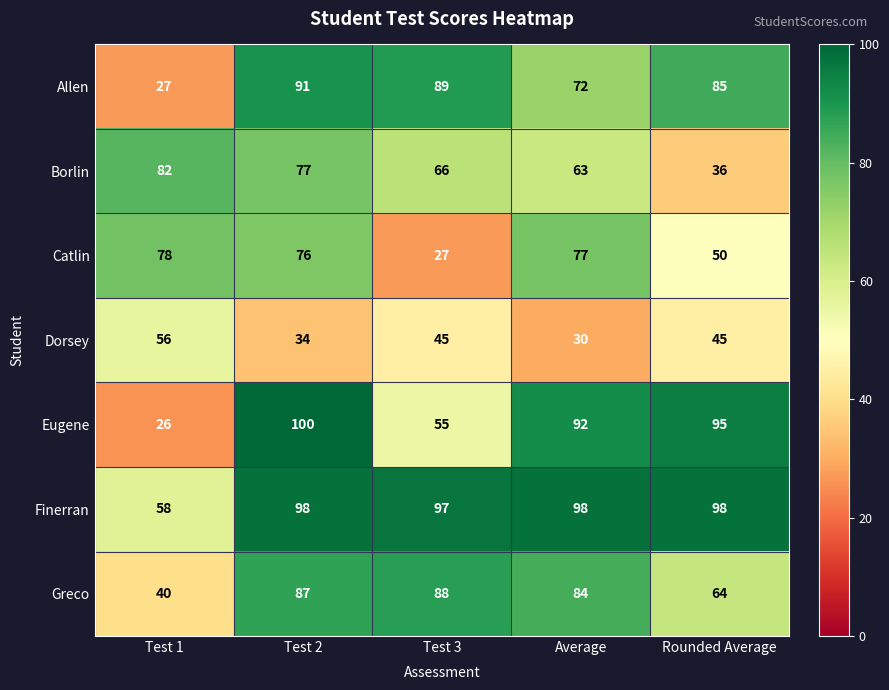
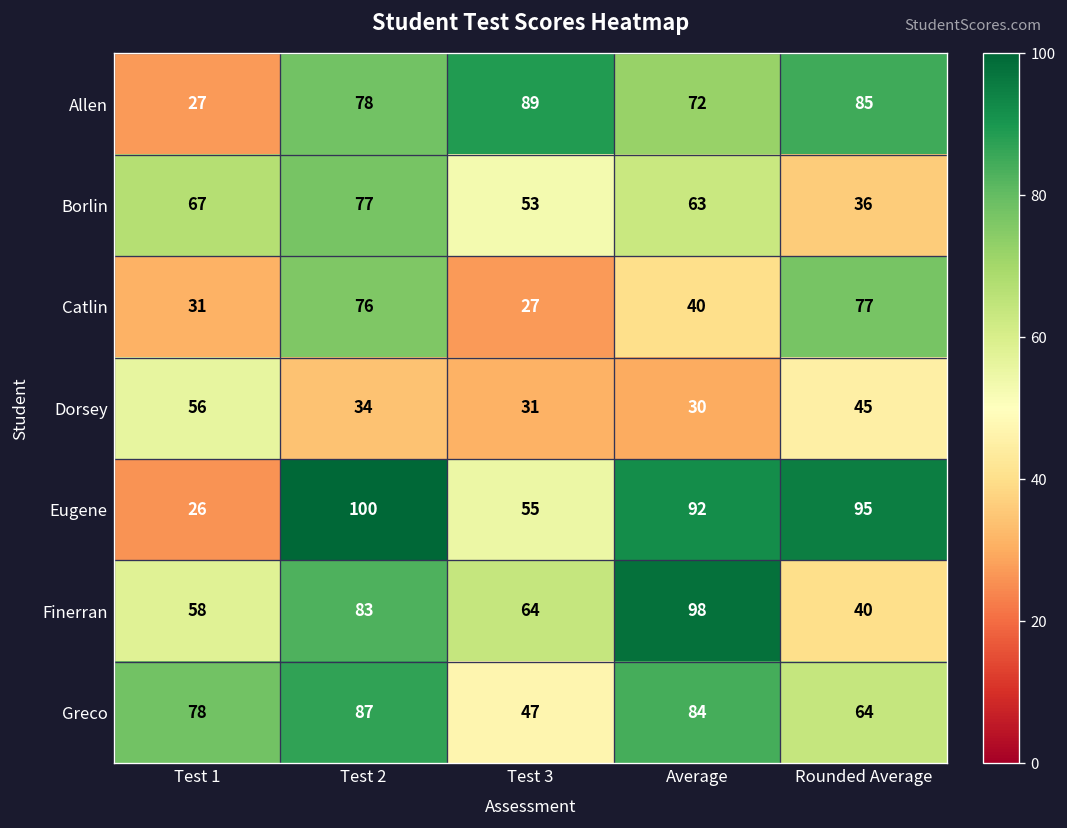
Allen, Test 2: 91 -> 78
Borlin, Test 1: 82 -> 67
Borlin, Test 3: 66 -> 53
Catlin, Test 1: 78 -> 31
Catlin, Average: 77 -> 40
Catlin, Rounded Average: 50 -> 77
Dorsey, Test 3: 45 -> 31
Finerran, Test 2: 98 -> 83
Finerran, Test 3: 97 -> 64
Finerran, Rounded Average: 98 -> 40
Greco, Test 1: 40 -> 78
Greco, Test 3: 88 -> 47
